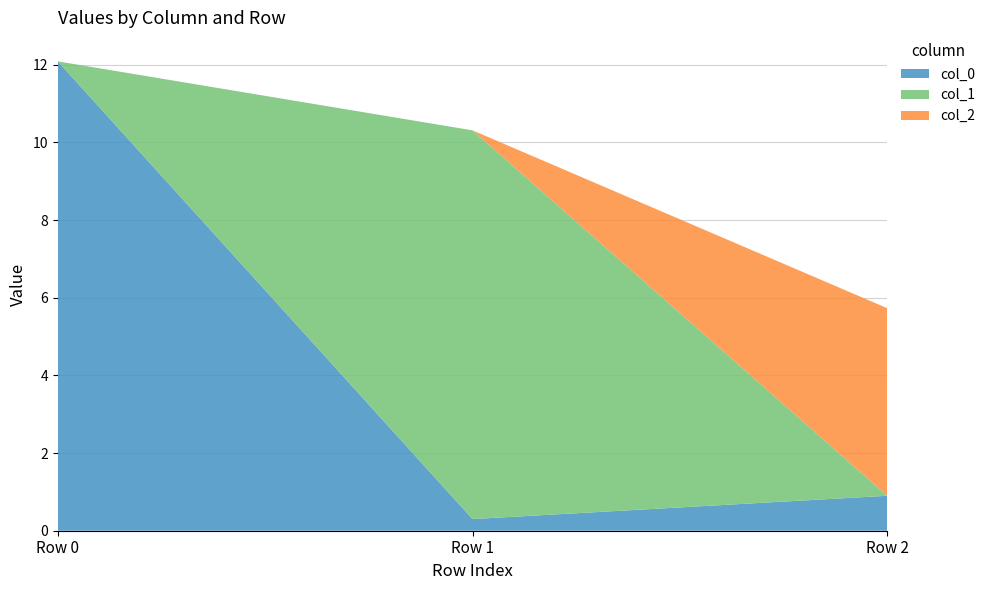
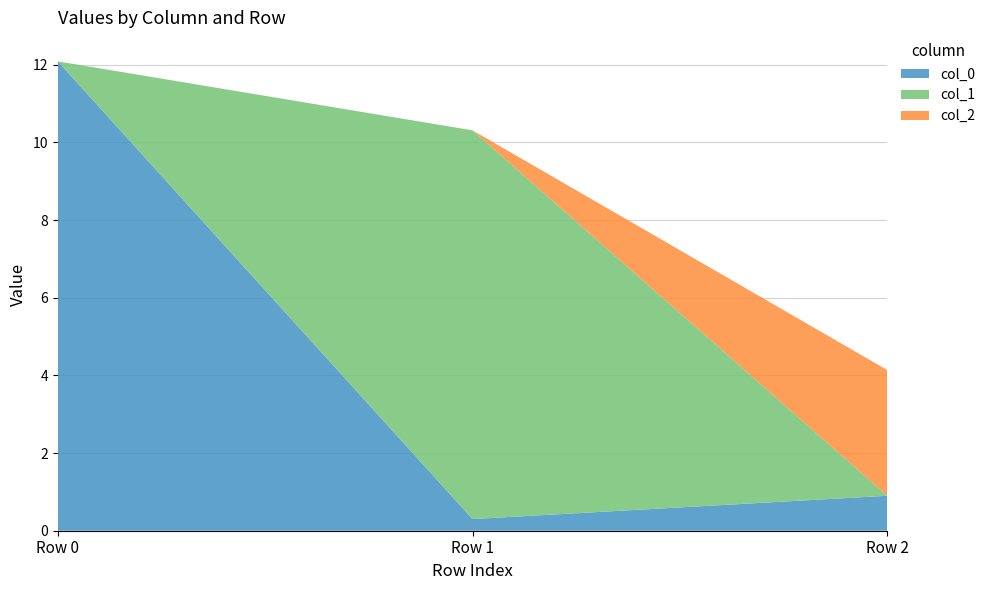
col_2, Row 2: 4.8 -> 3.2
